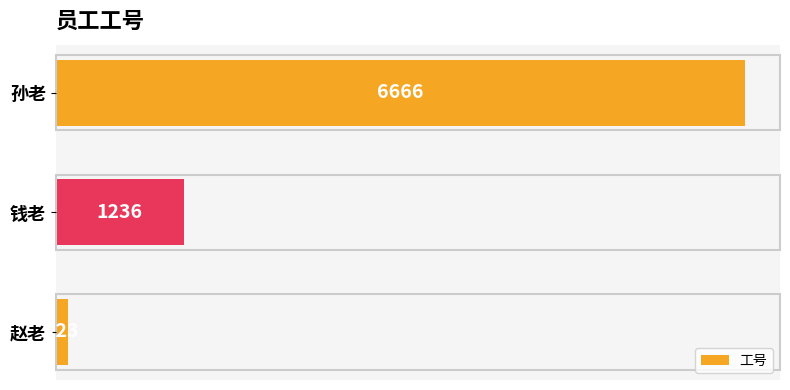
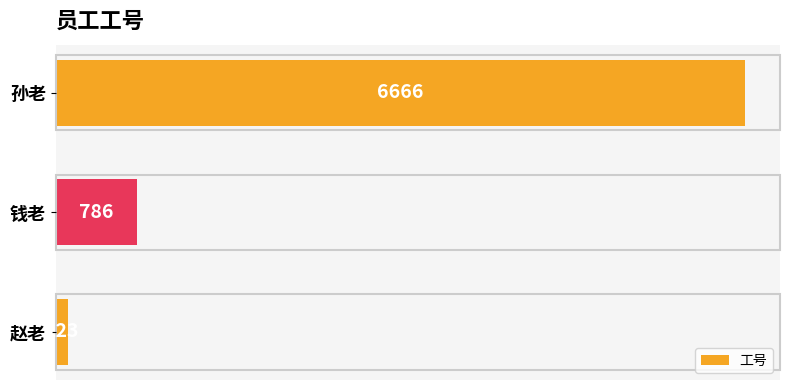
钱老: 1236 -> 786
